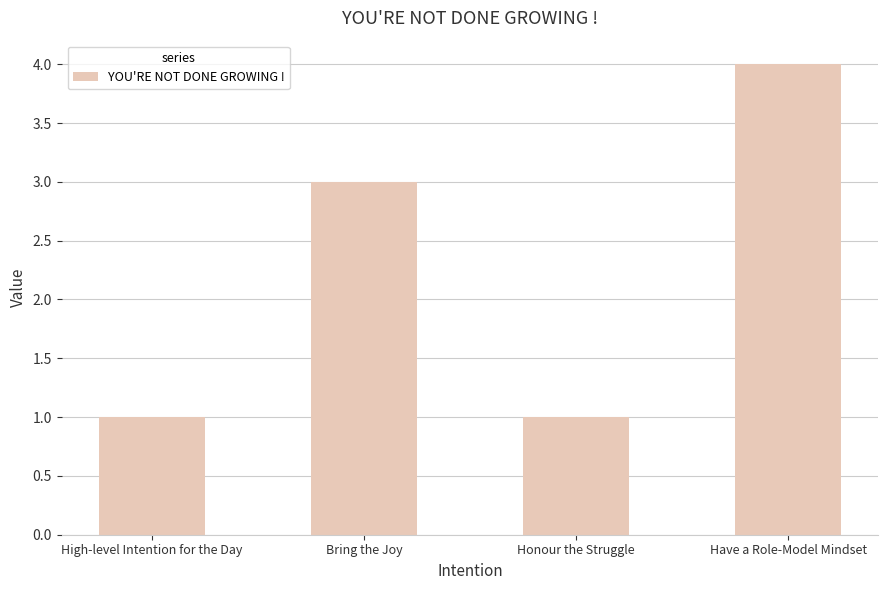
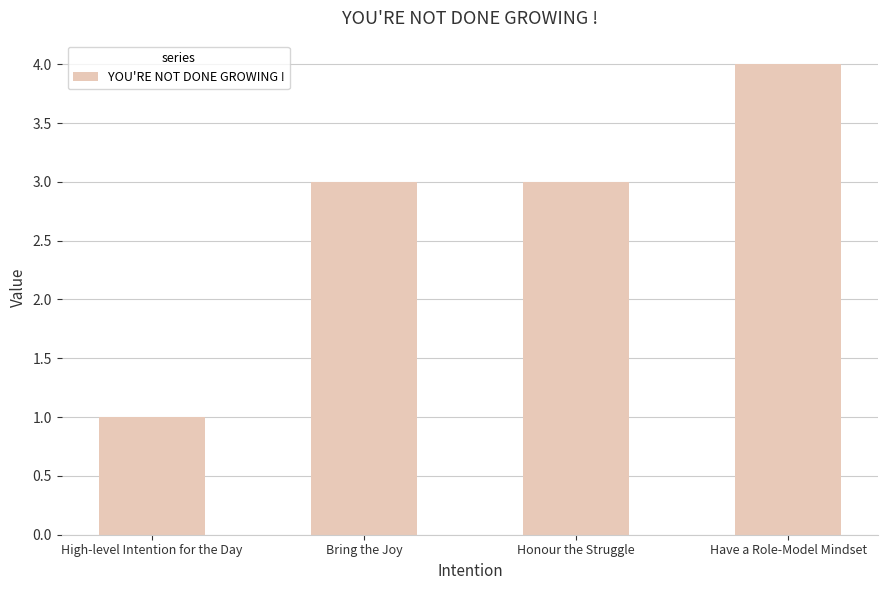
Honour the Struggle: 1 -> 3
